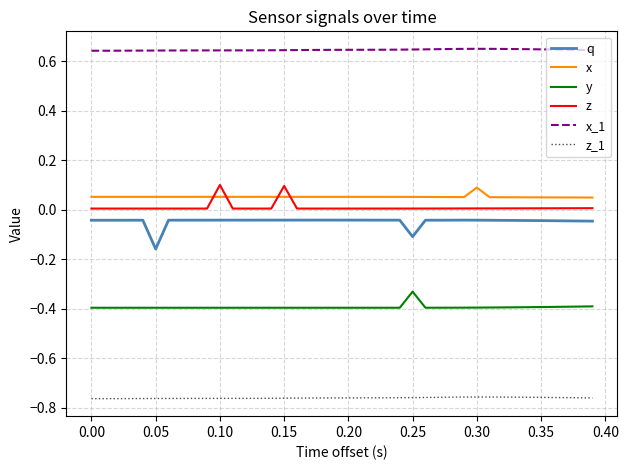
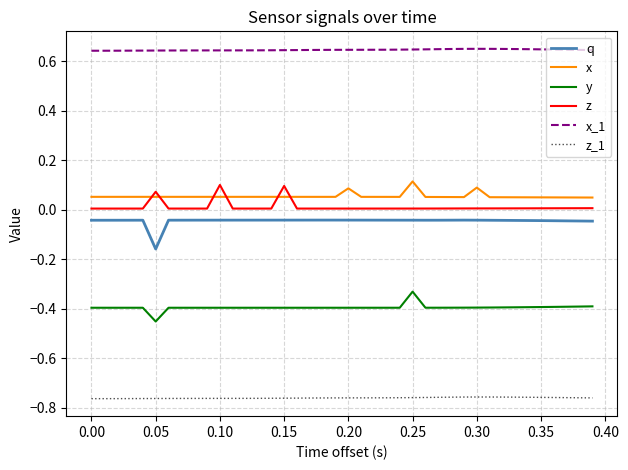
y, 0.05: -0.40 -> -0.45
z, 0.05: 0.00 -> 0.07
x, 0.20: 0.05 -> 0.09
q, 0.25: -0.11 -> -0.04
x, 0.25: 0.05 -> 0.11
